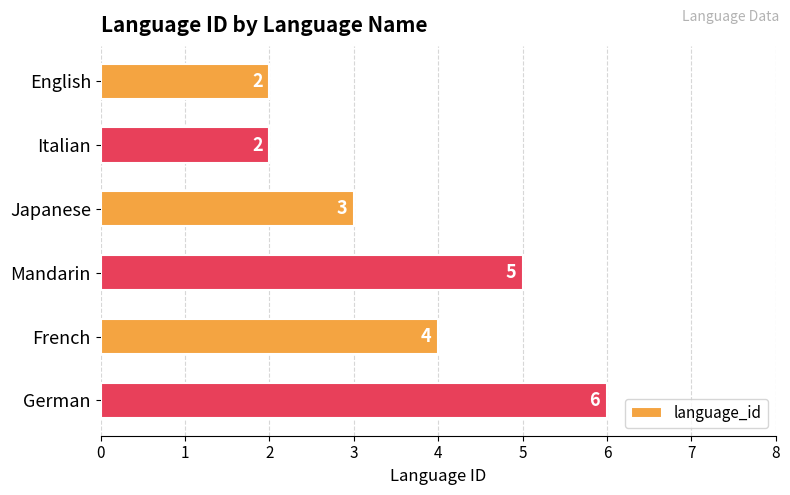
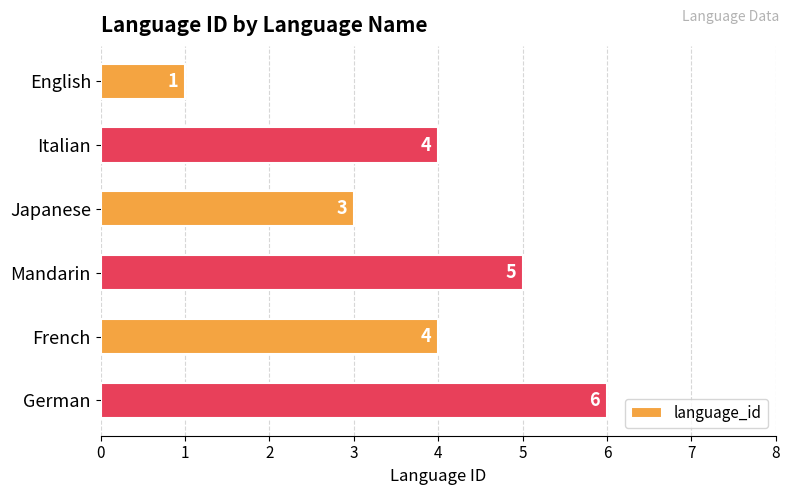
English: 2 -> 1
Italian: 2 -> 4
